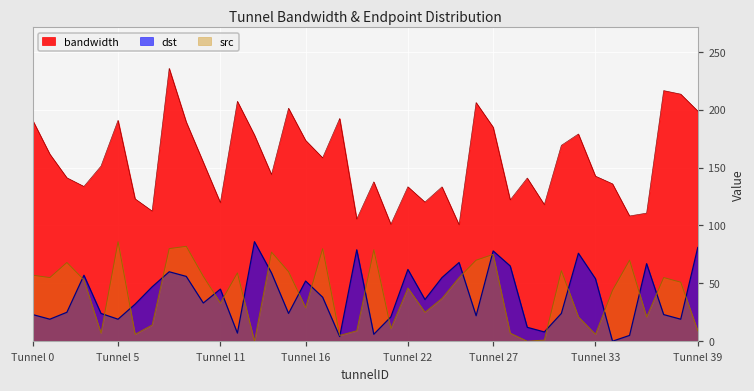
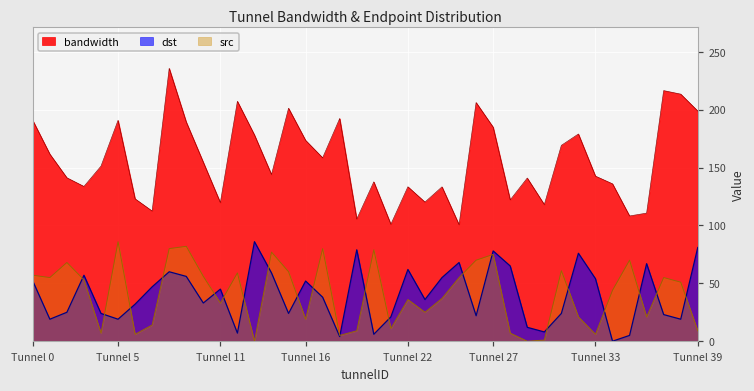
dst, Tunnel 0: 23 -> 52
src, Tunnel 16: 29 -> 19
src, Tunnel 22: 46 -> 36
